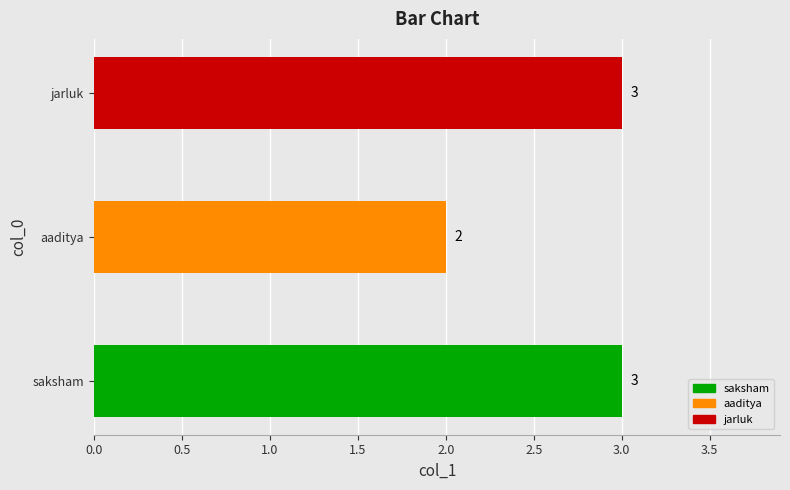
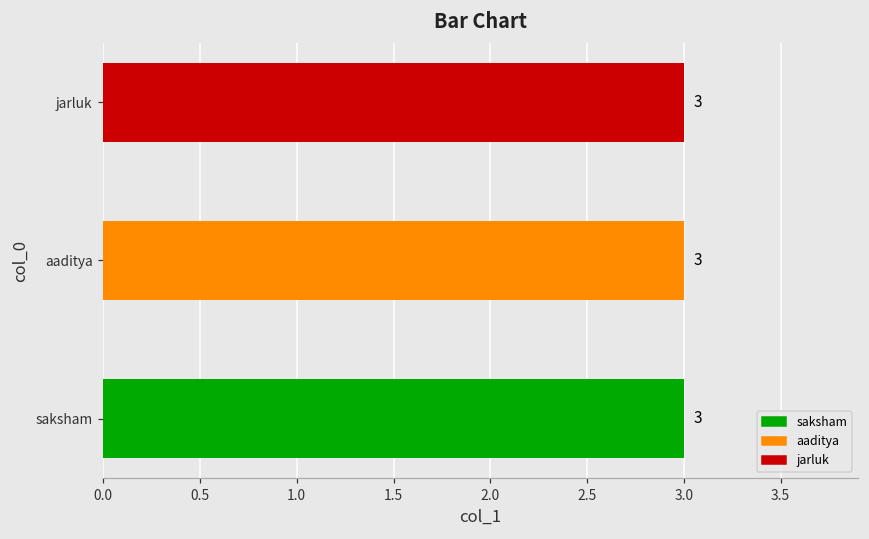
aaditya: 2 -> 3
